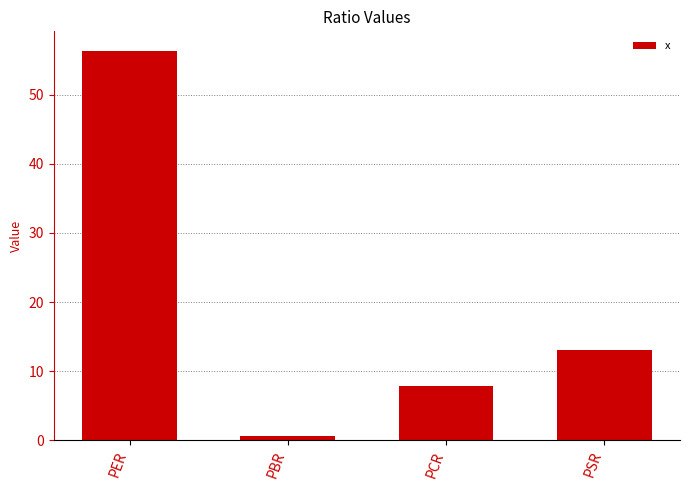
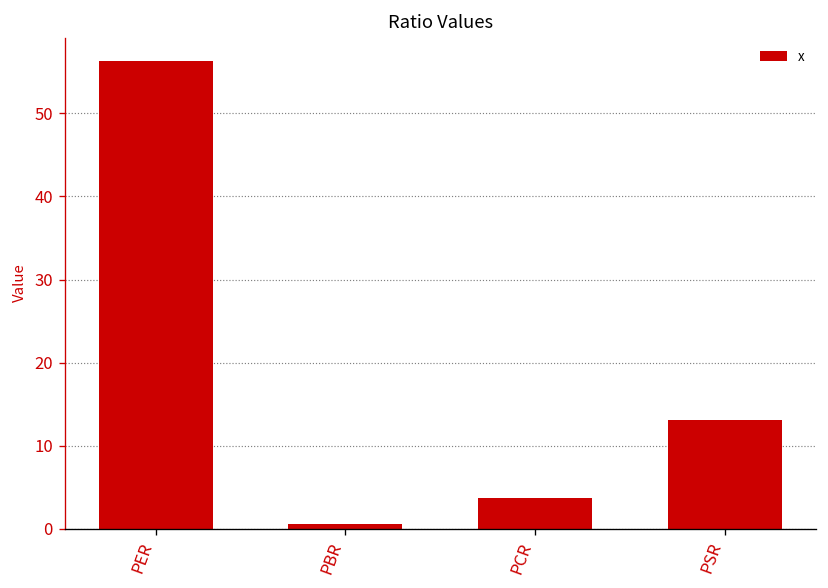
PCR: 8 -> 4
